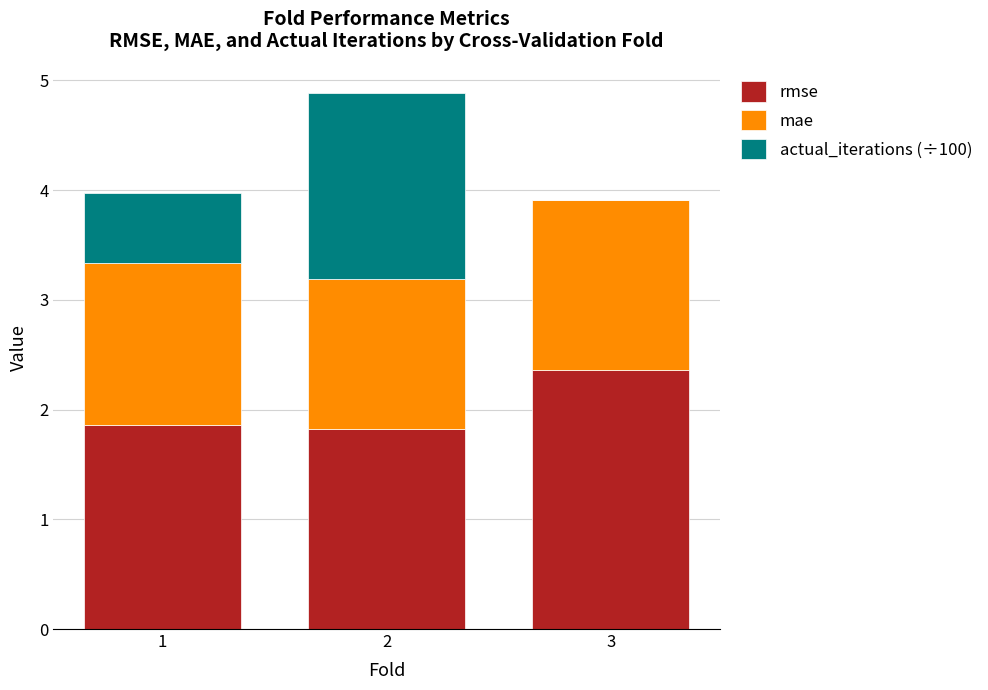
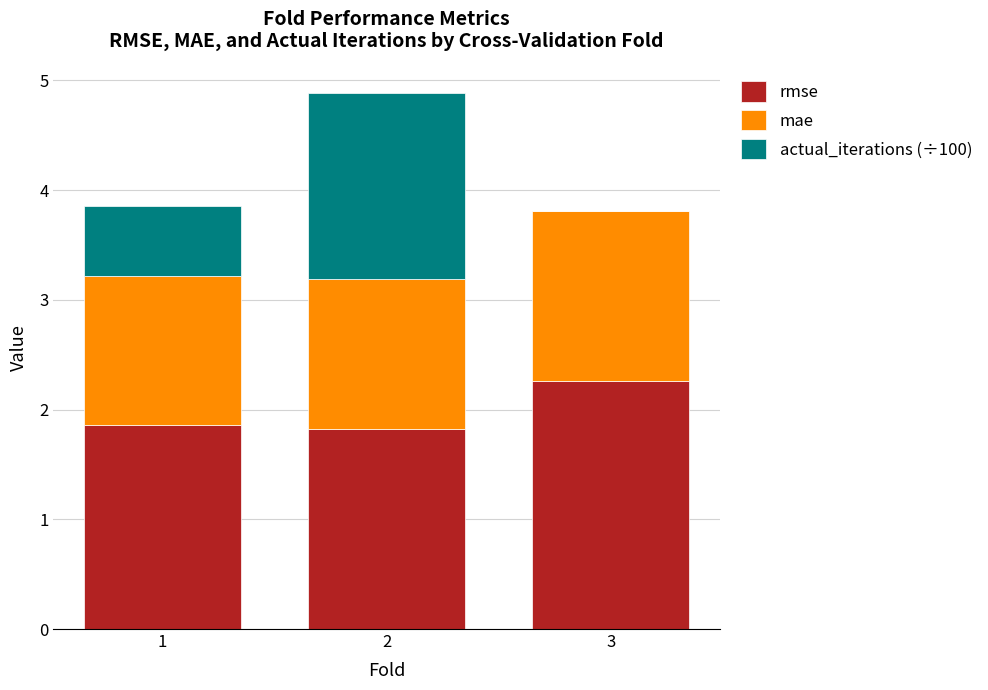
mae, 1: 1.48 -> 1.36
rmse, 3: 2.36 -> 2.26
